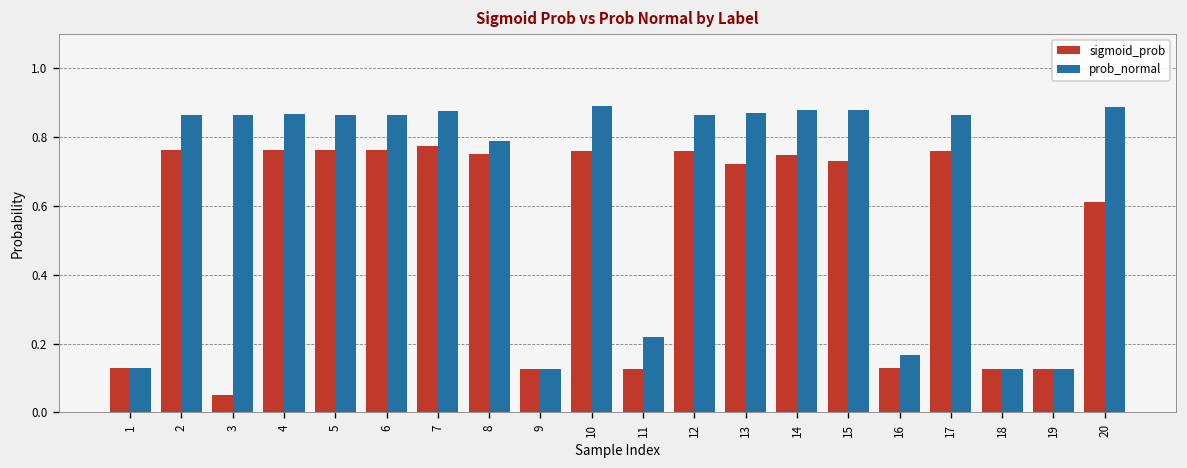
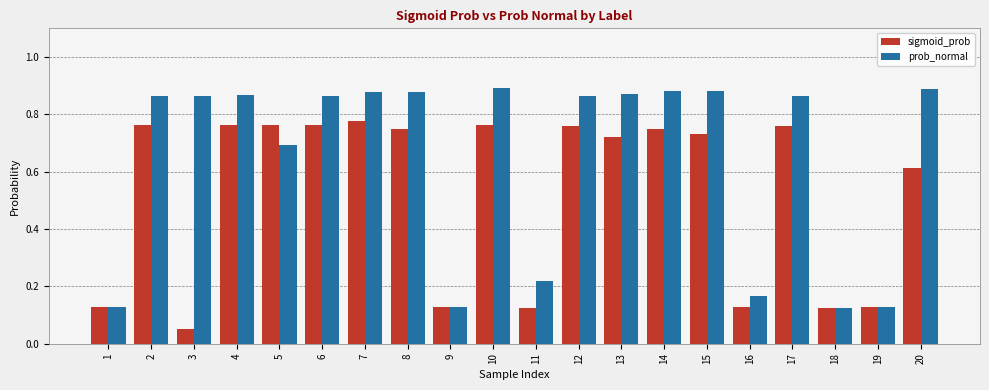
prob_normal, 5: 0.87 -> 0.69
prob_normal, 8: 0.79 -> 0.88
